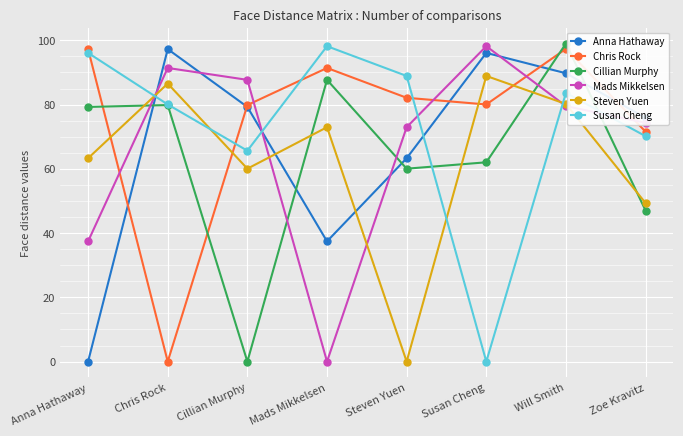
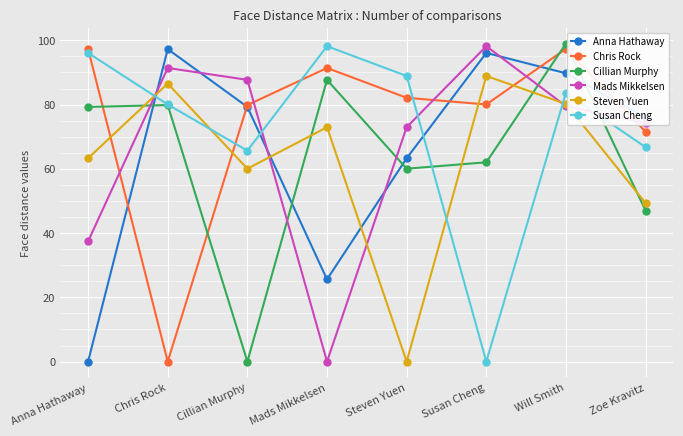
Anna Hathaway, Mads Mikkelsen: 37 -> 26
Susan Cheng, Zoe Kravitz: 70 -> 67
